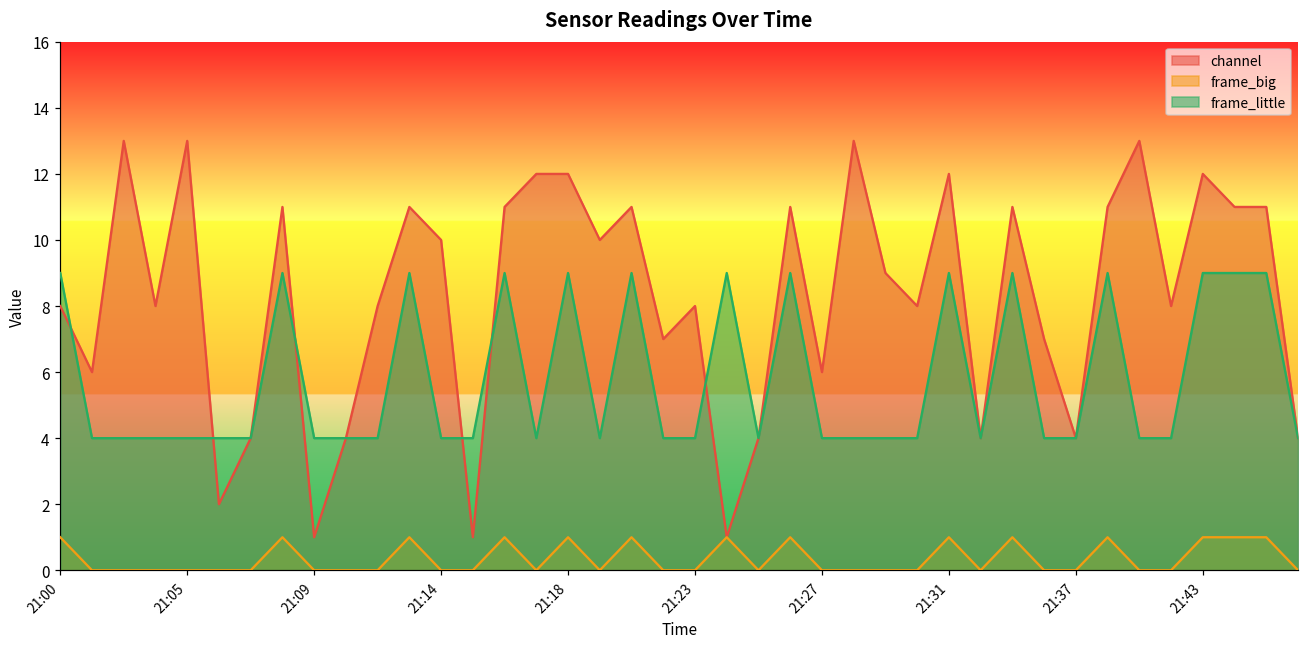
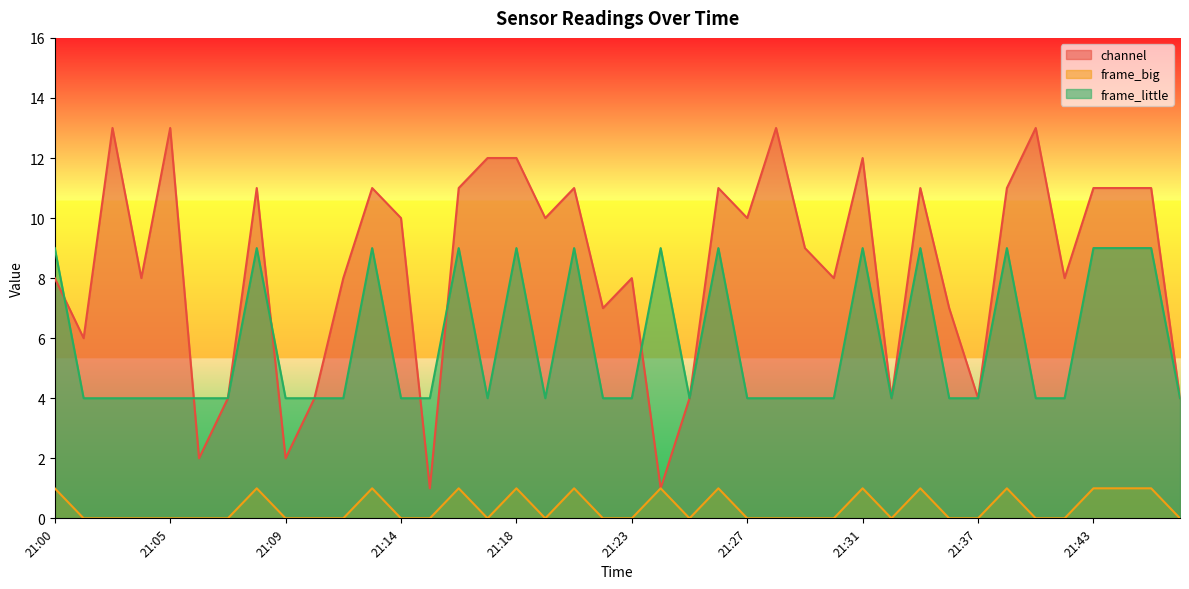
channel, 21:09: 1 -> 2
channel, 21:27: 6 -> 10
channel, 21:43: 12 -> 11
